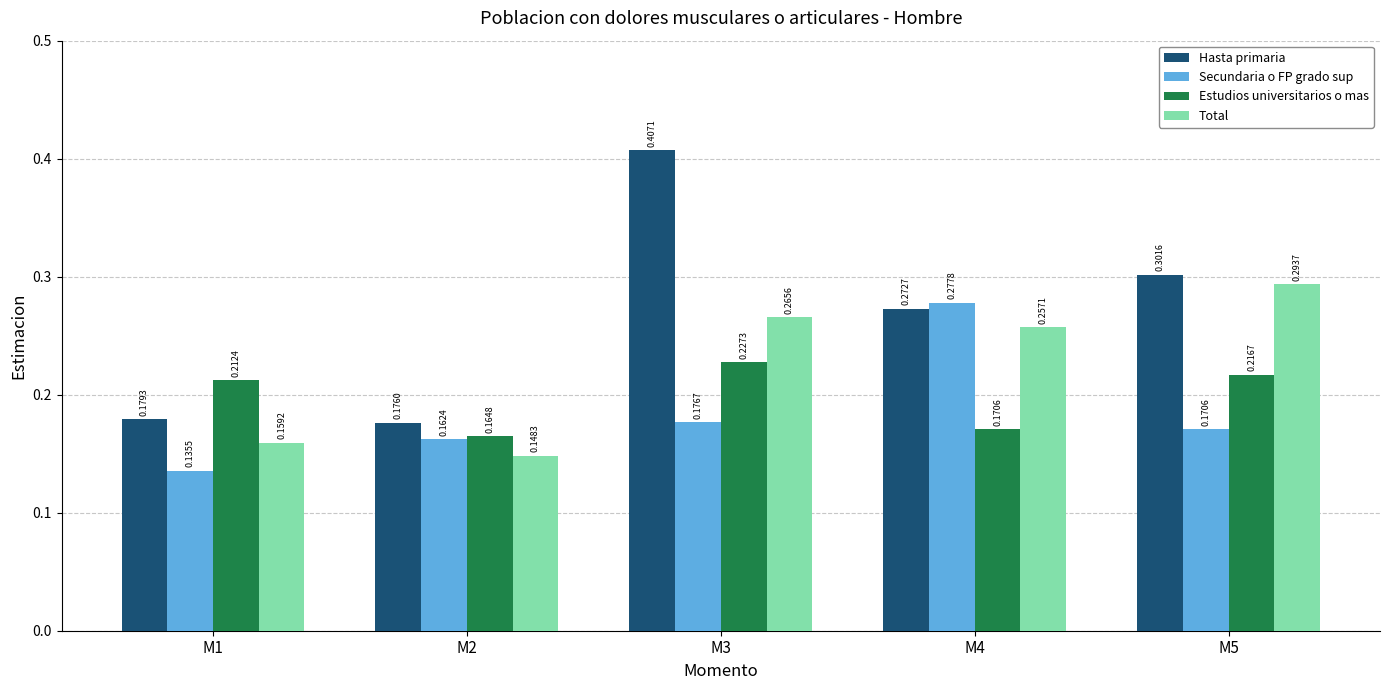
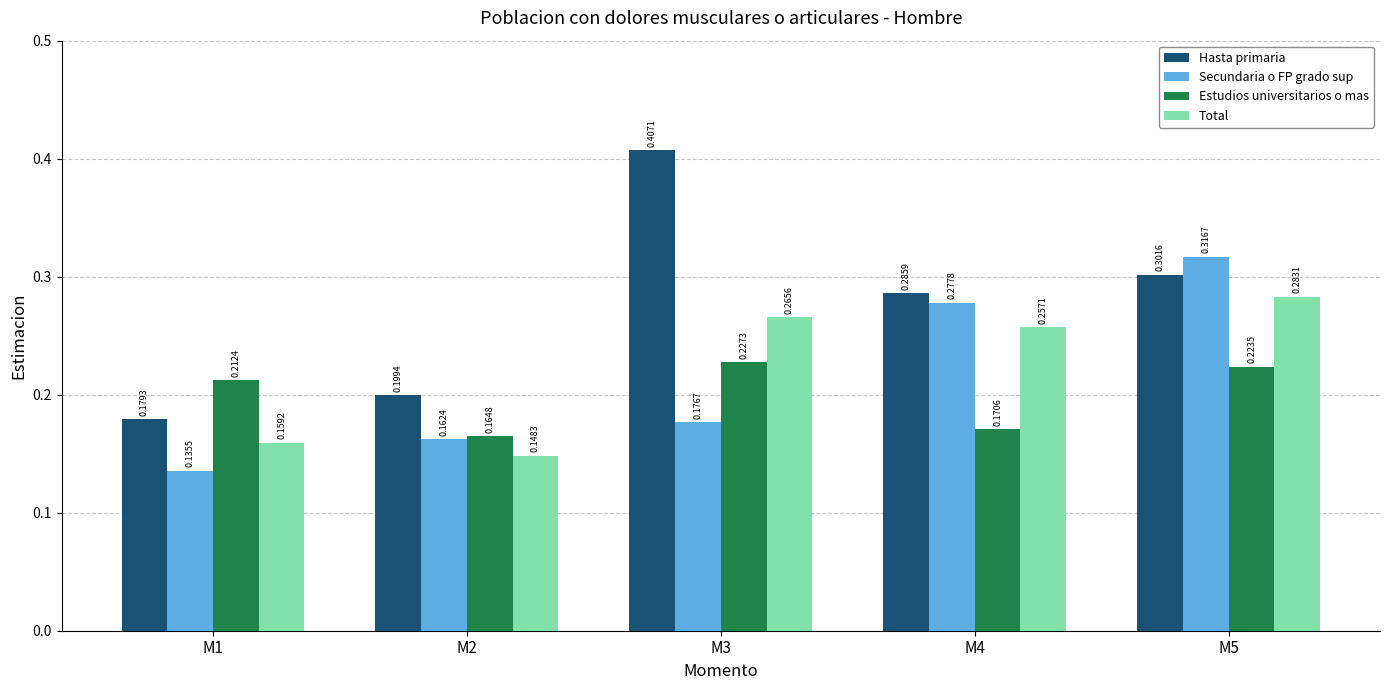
Hasta primaria, M2: 0.1760 -> 0.1994
Hasta primaria, M4: 0.2727 -> 0.2859
Secundaria o FP grado sup, M5: 0.1706 -> 0.3167
Estudios universitarios o mas, M5: 0.2167 -> 0.2235
Total, M5: 0.2937 -> 0.2831
